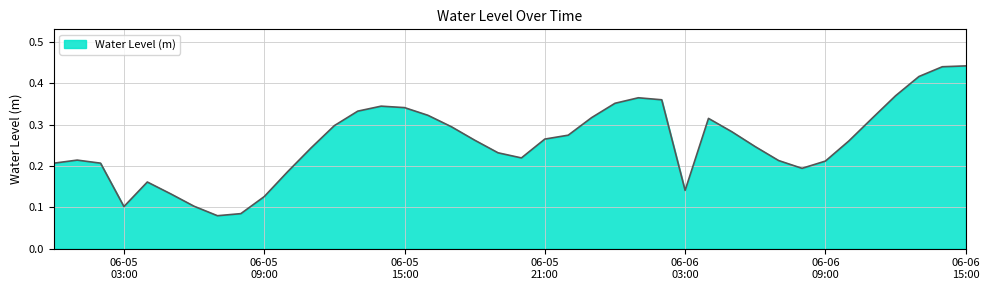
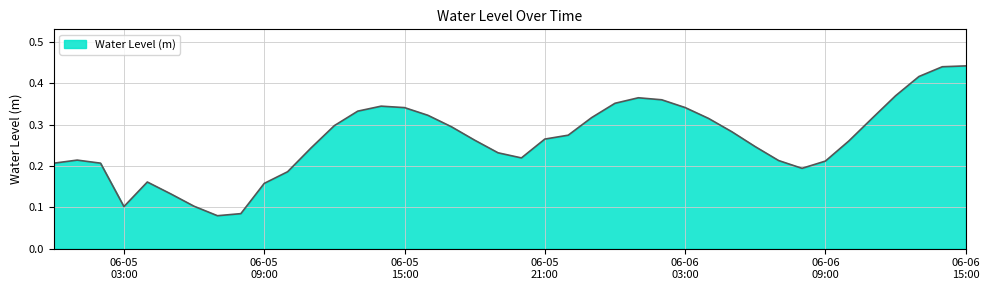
06-05 09:00: 0.13 -> 0.16
06-06 03:00: 0.14 -> 0.34
